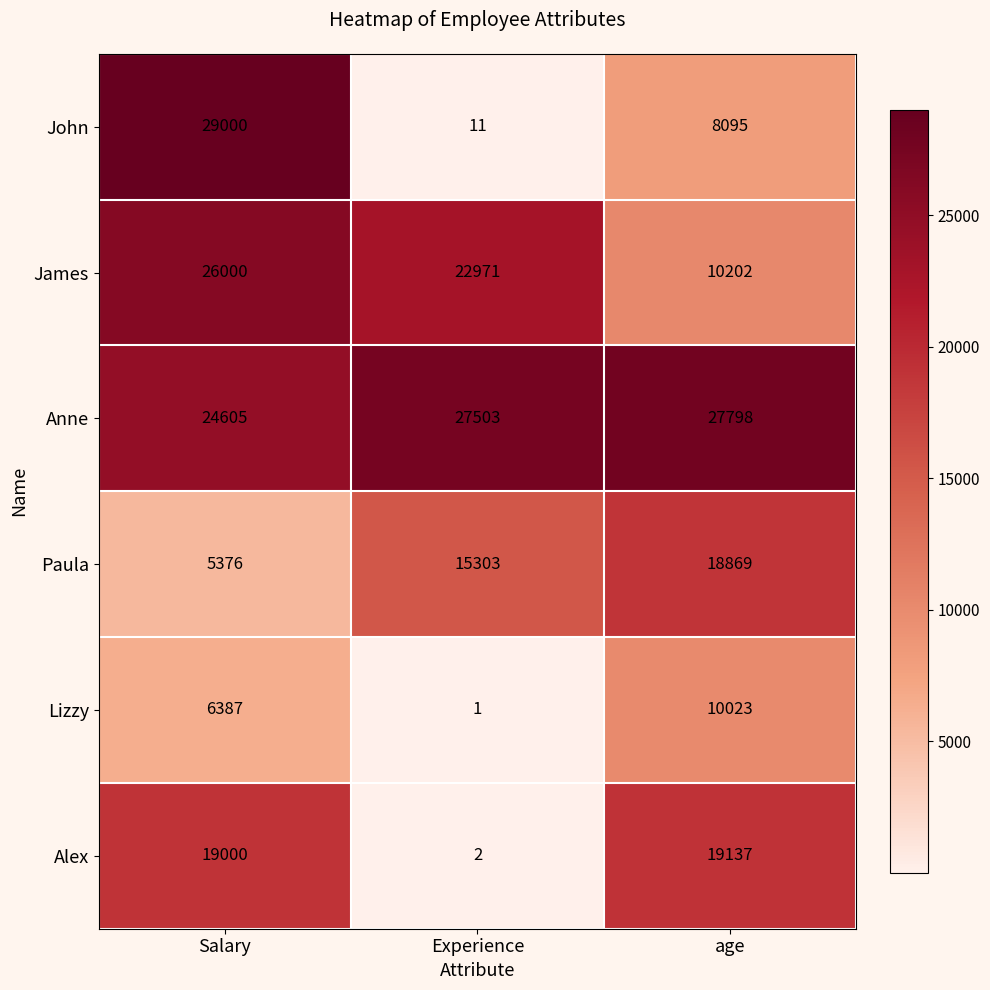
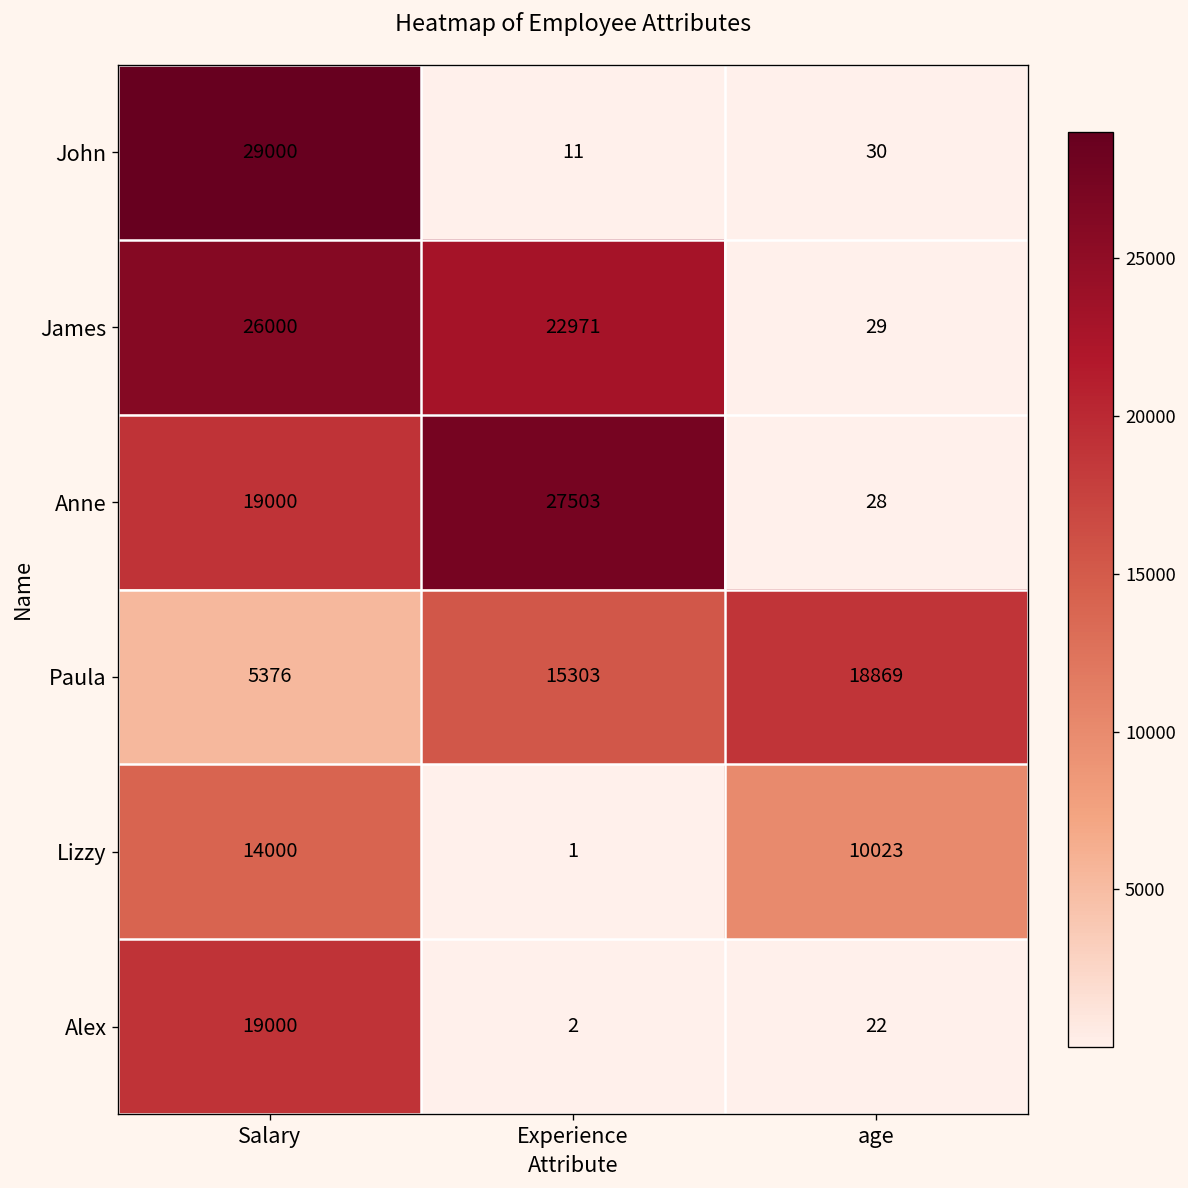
John, age: 8095 -> 30
James, age: 10202 -> 29
Anne, Salary: 24605 -> 19000
Anne, age: 27798 -> 28
Lizzy, Salary: 6387 -> 14000
Alex, age: 19137 -> 22
